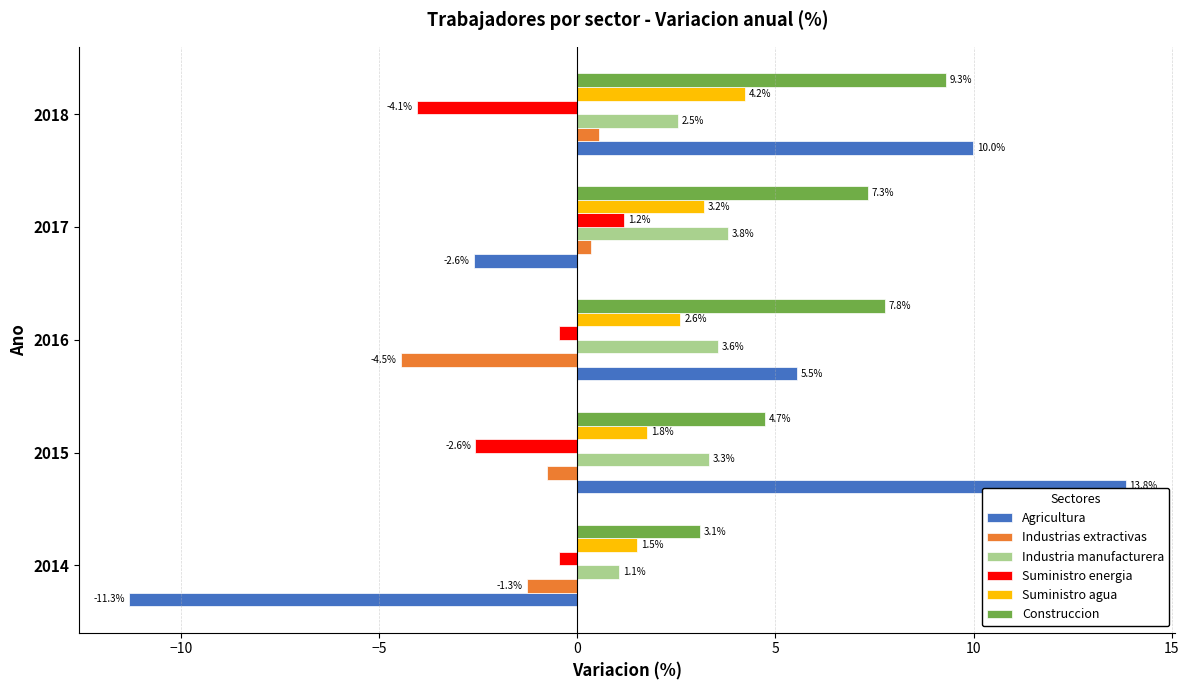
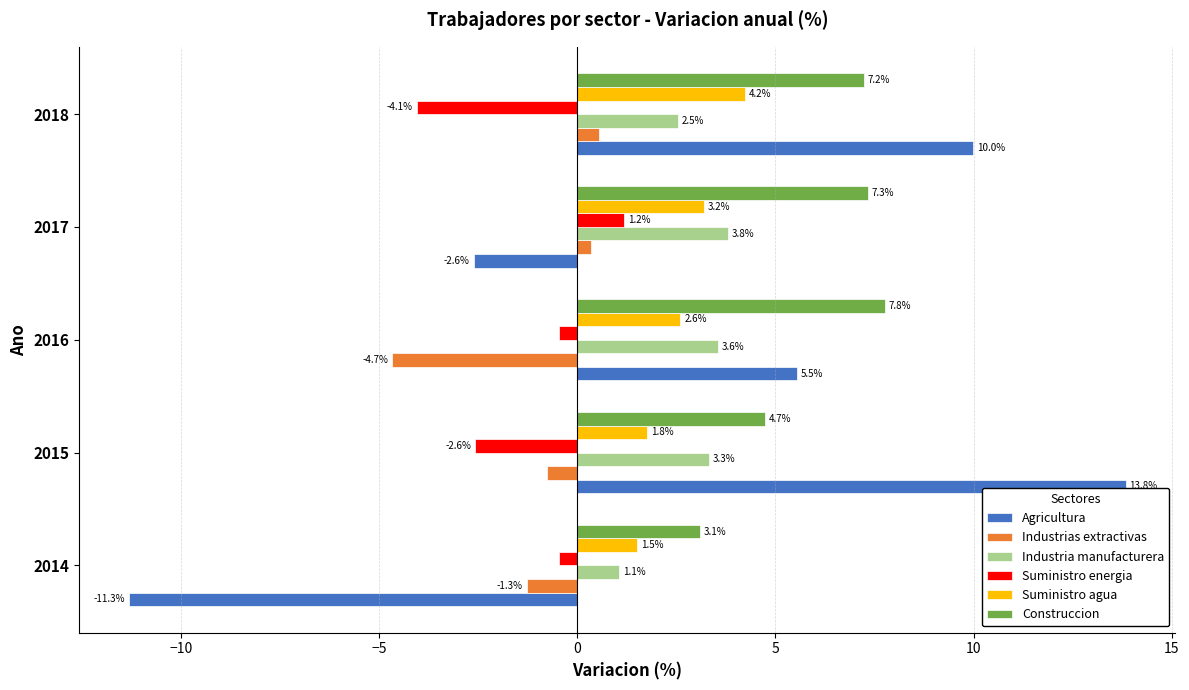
Construccion, 2018: 9.3% -> 7.2%
Industrias extractivas, 2016: -4.5% -> -4.7%
